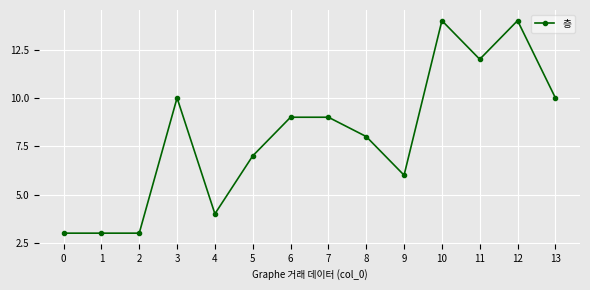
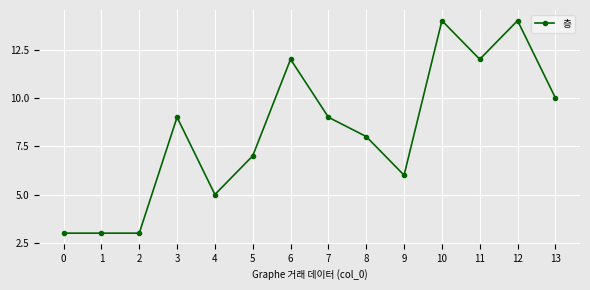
3: 10 -> 9
4: 4 -> 5
6: 9 -> 12
